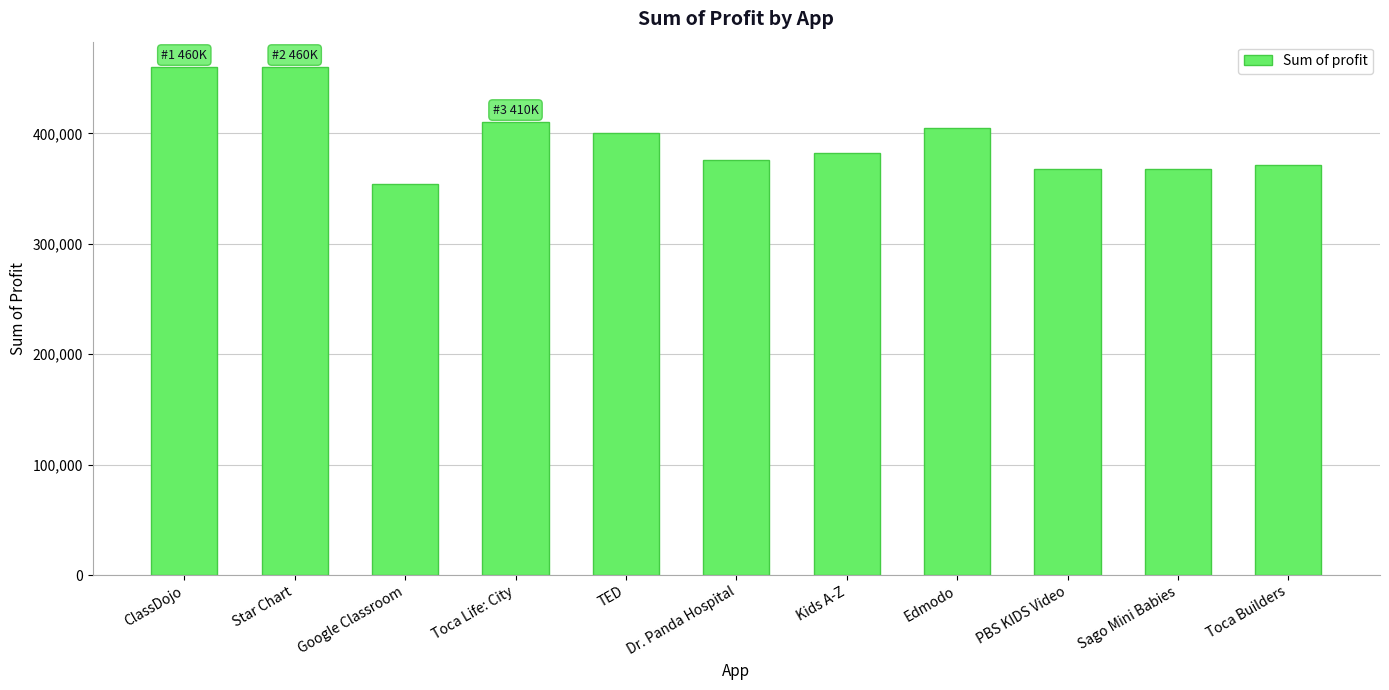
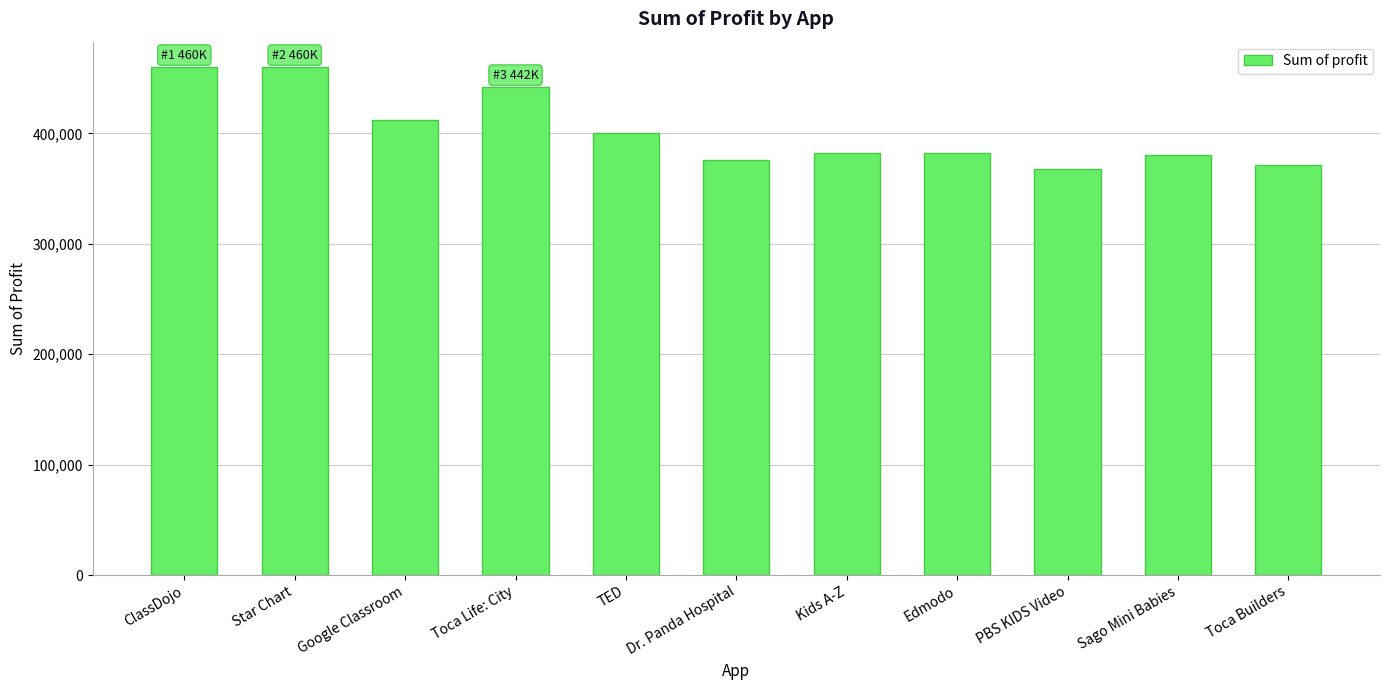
Google Classroom: 355,000 -> 412,000
Toca Life: City: 410K -> 442K
Edmodo: 405,000 -> 382,000
Sago Mini Babies: 368,000 -> 380,000
